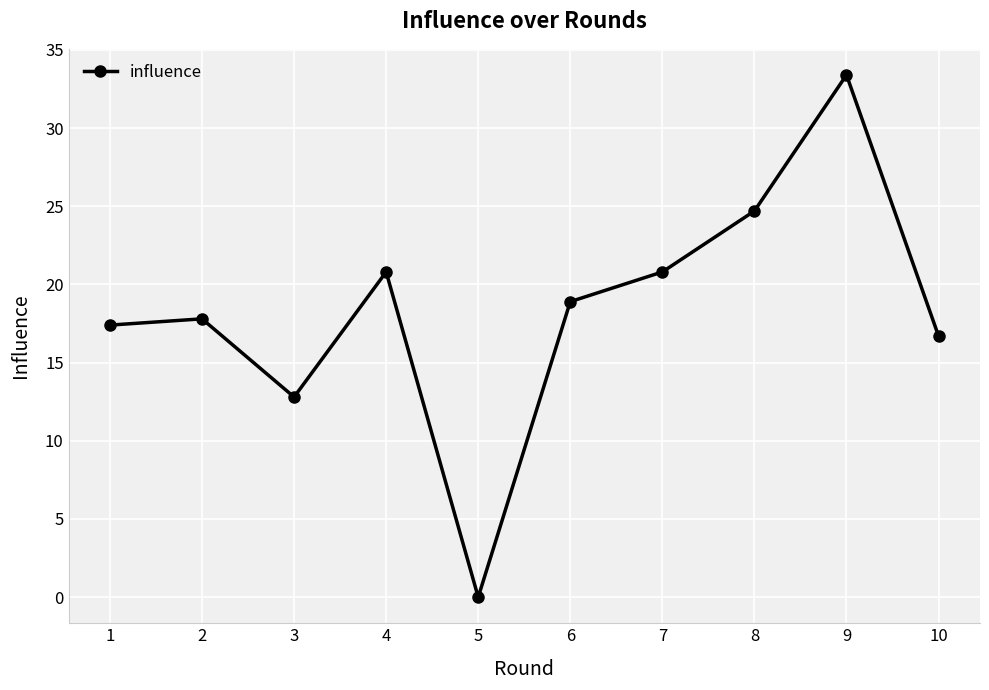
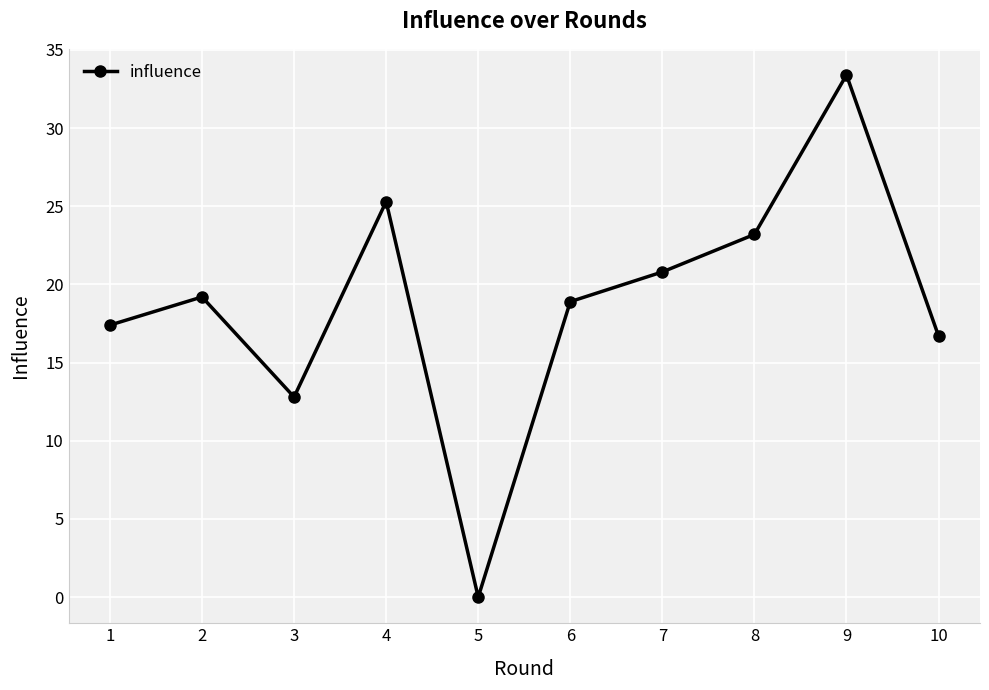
2: 17.8 -> 19.2
4: 20.8 -> 25.3
8: 24.7 -> 23.2
